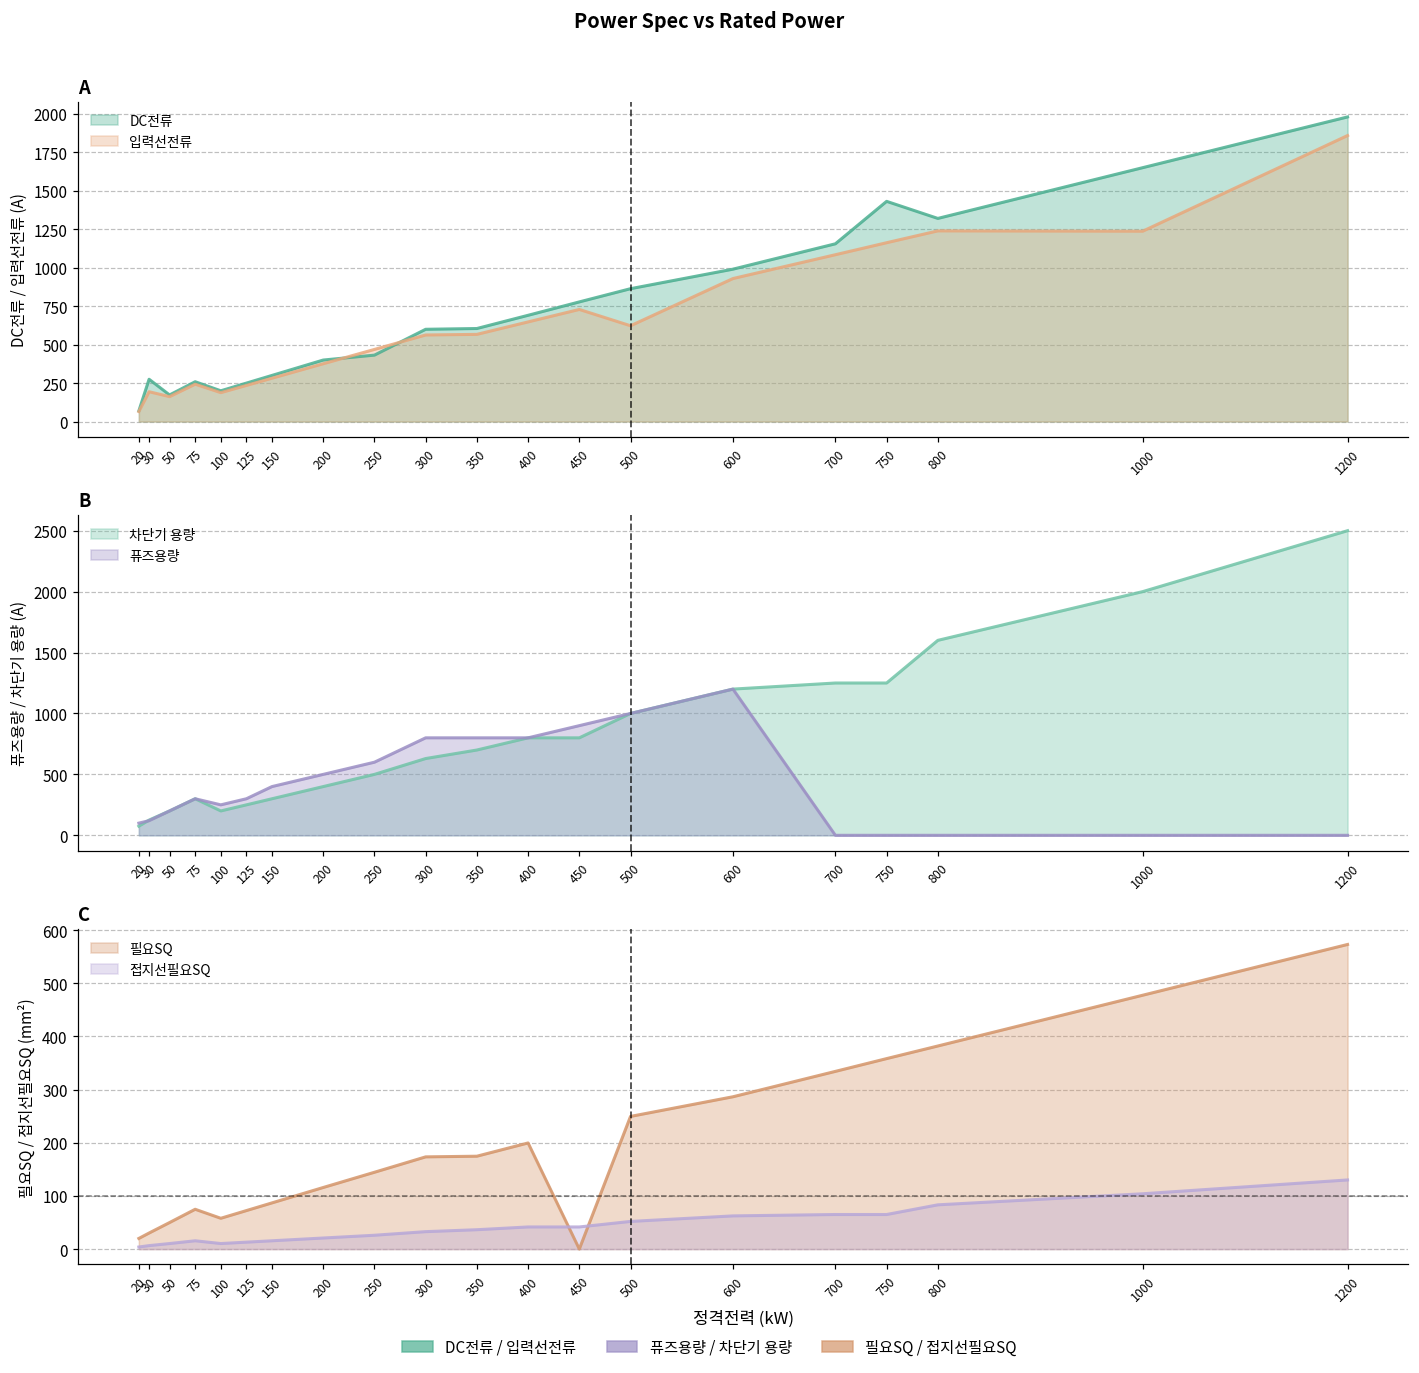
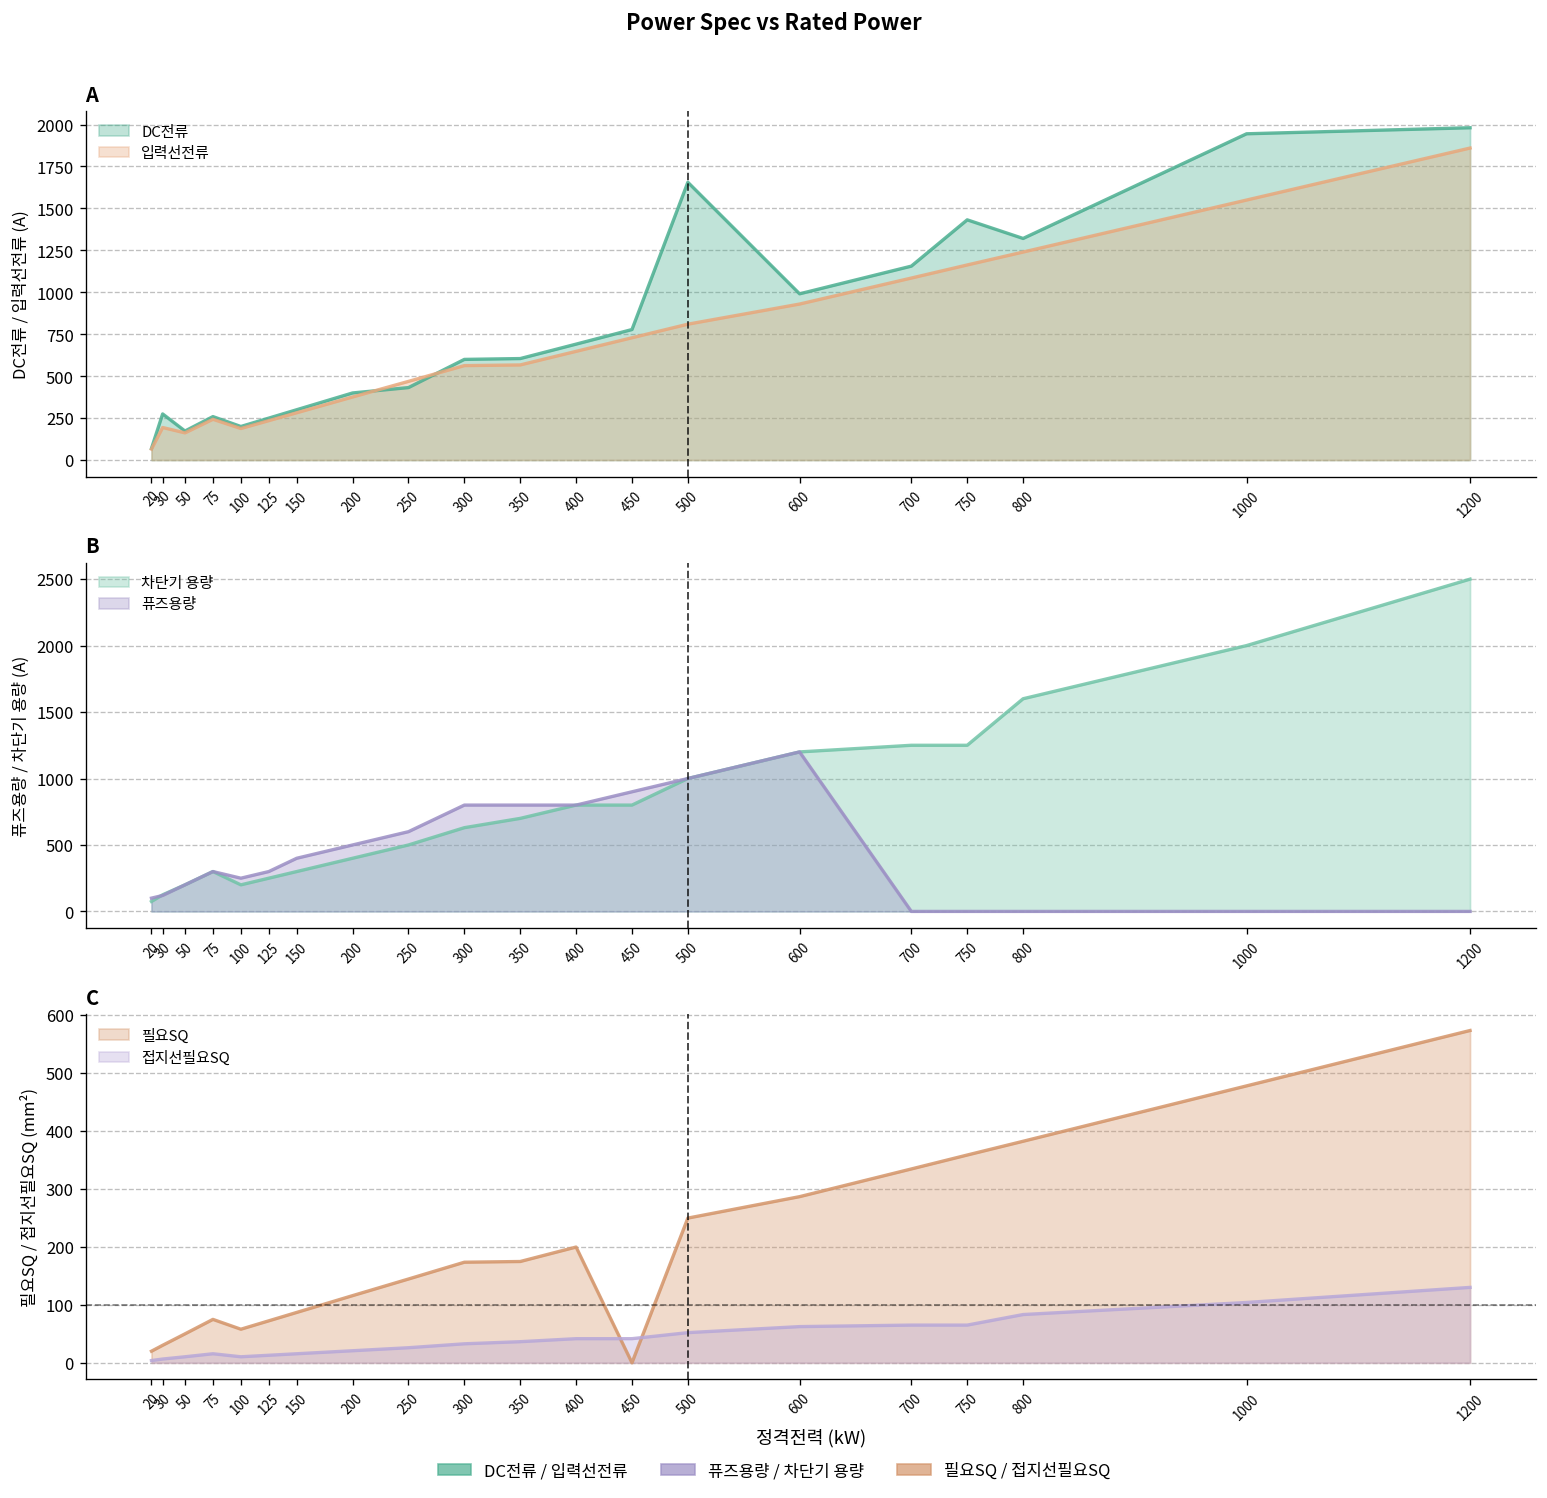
A, DC전류, 500: 860 -> 1660
A, 입력선전류, 500: 620 -> 810
A, DC전류, 1000: 1650 -> 1950
A, 입력선전류, 1000: 1240 -> 1550
